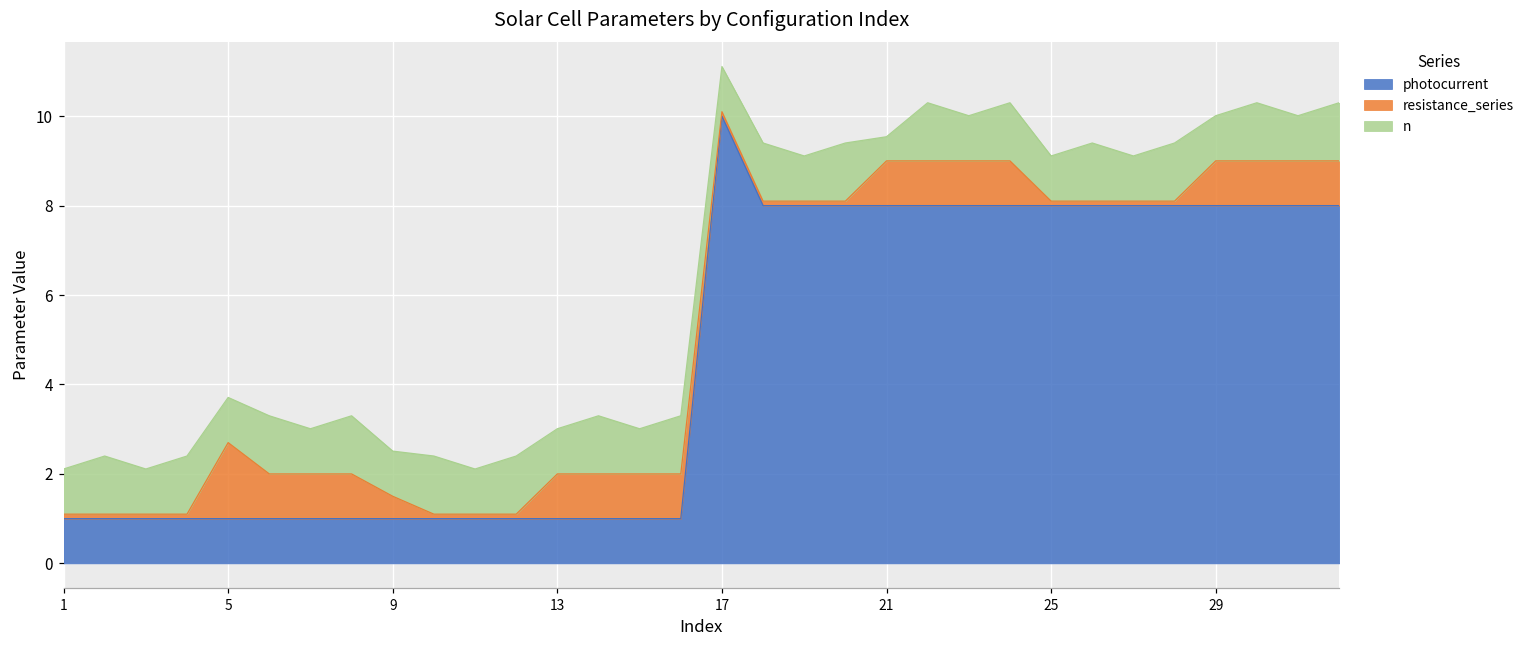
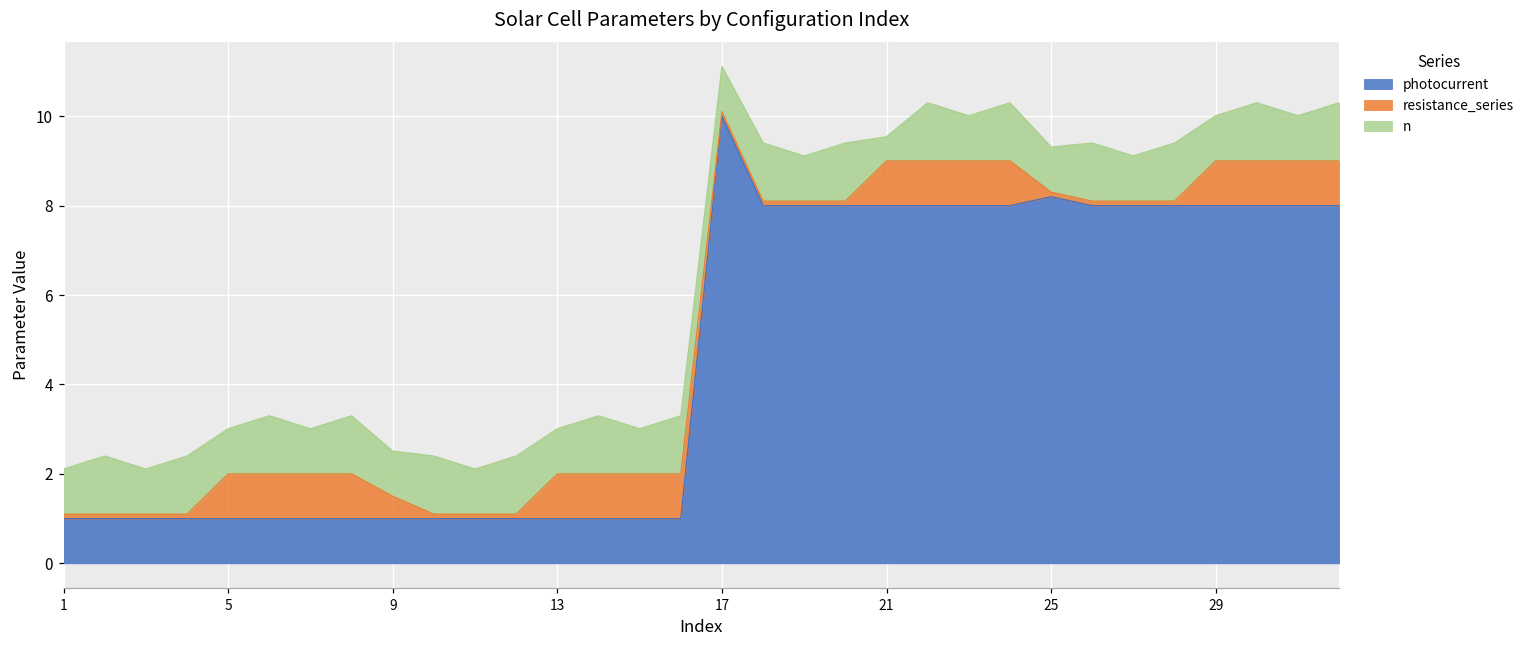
resistance_series, 5: 1.7 -> 1.0
photocurrent, 25: 8.0 -> 8.2
